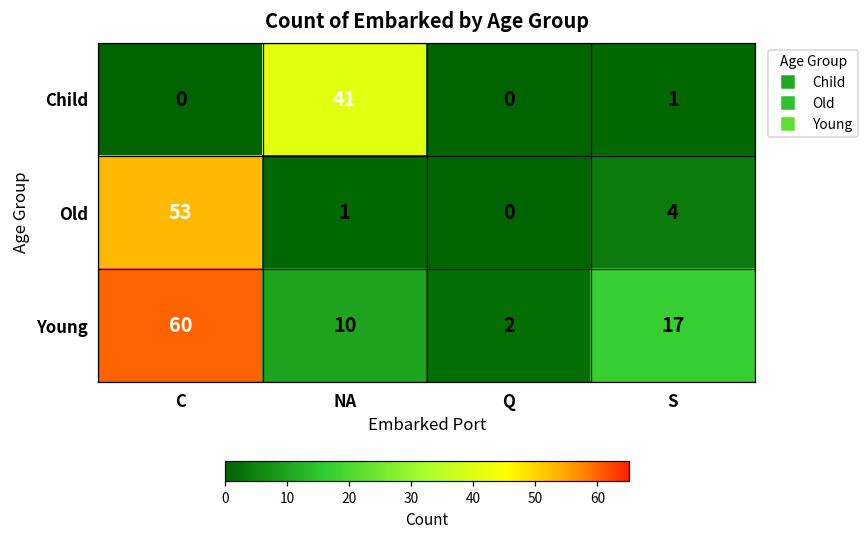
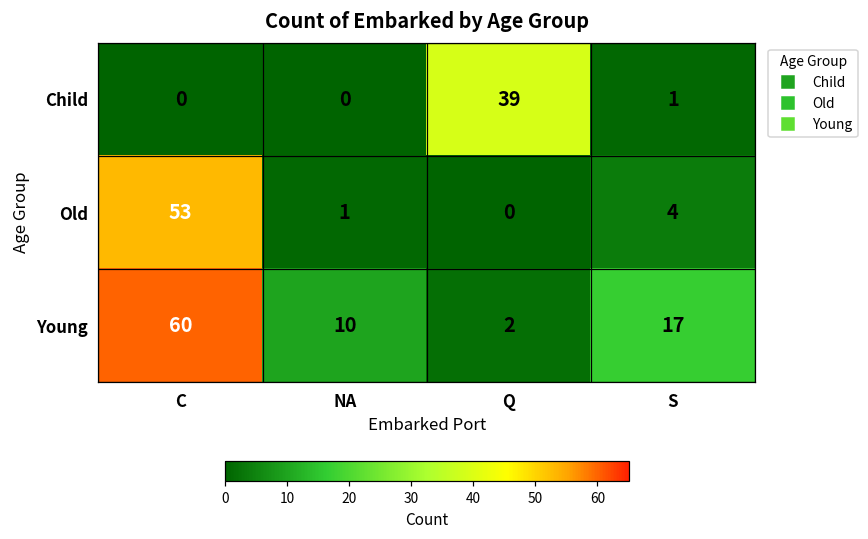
Child, NA: 41 -> 0
Child, Q: 0 -> 39
